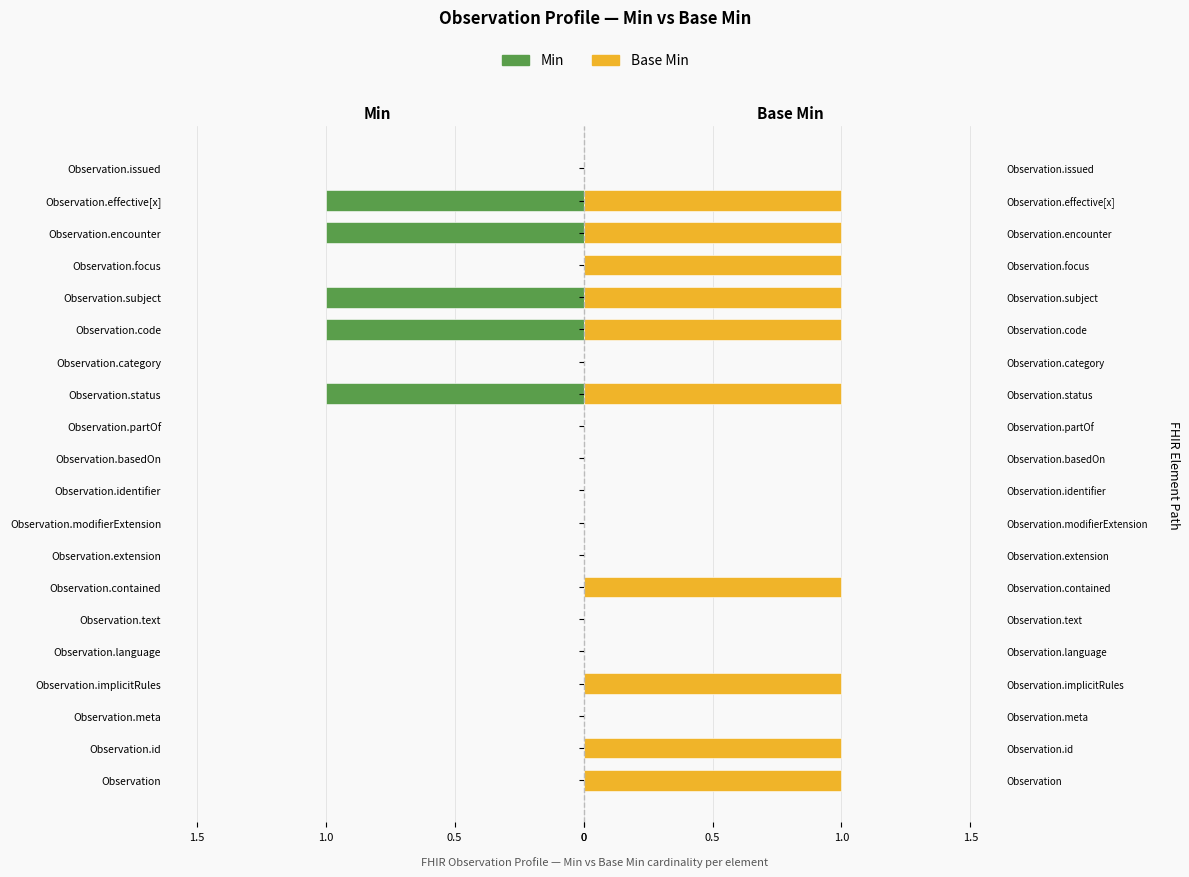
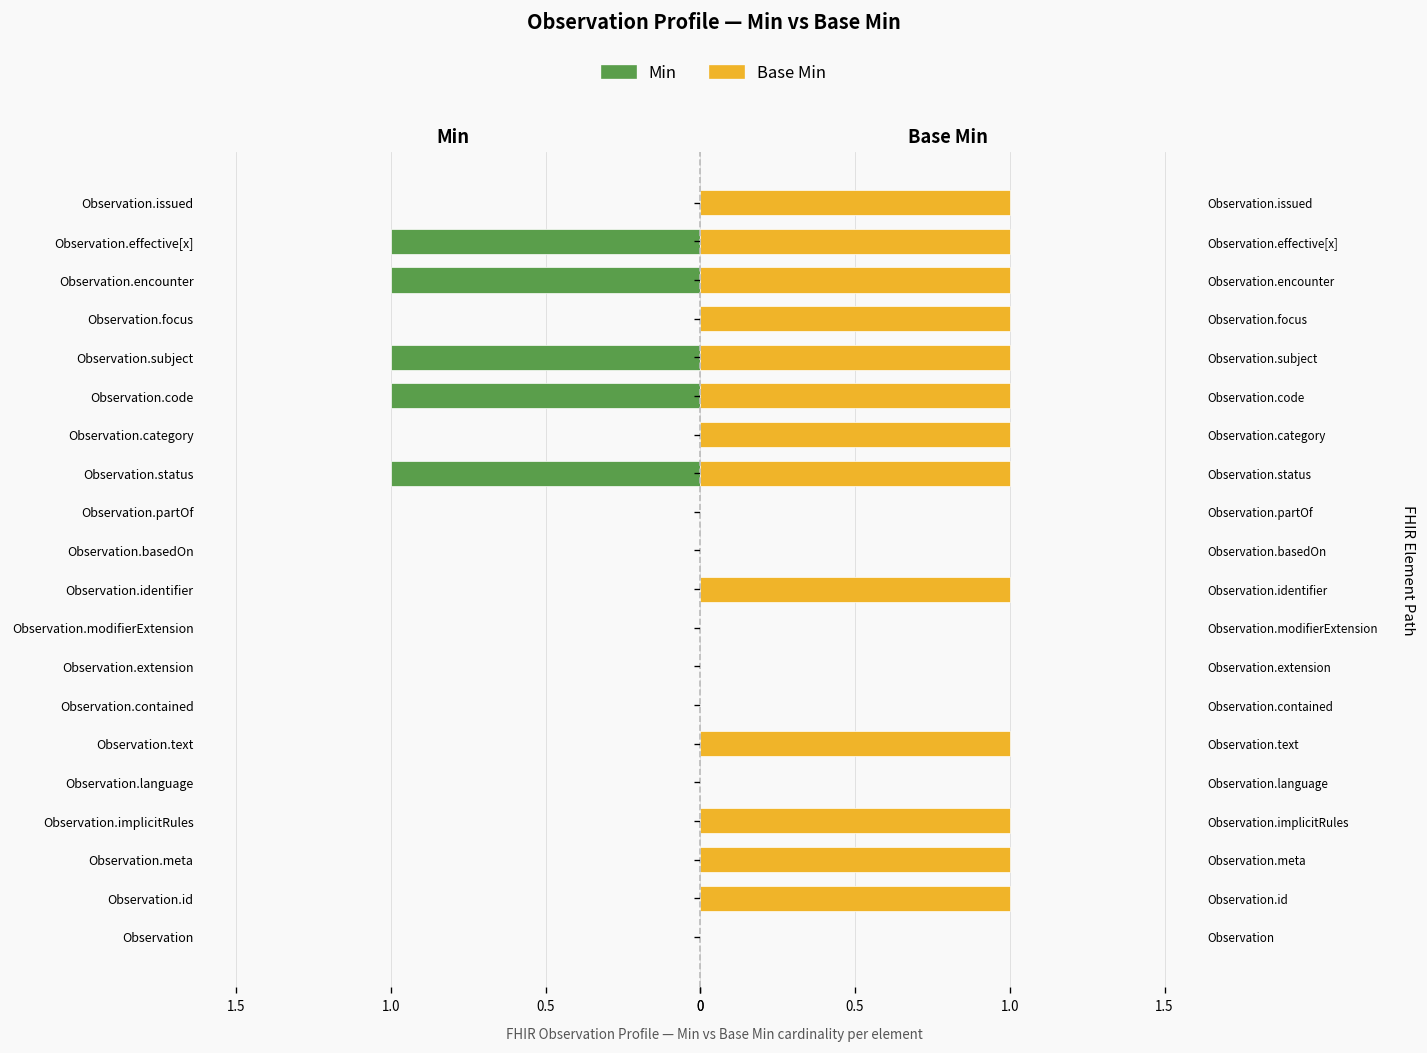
Base Min, Observation.issued: 0 -> 1
Base Min, Observation.category: 0 -> 1
Base Min, Observation.identifier: 0 -> 1
Base Min, Observation.contained: 1 -> 0
Base Min, Observation.text: 0 -> 1
Base Min, Observation.meta: 0 -> 1
Base Min, Observation: 1 -> 0
